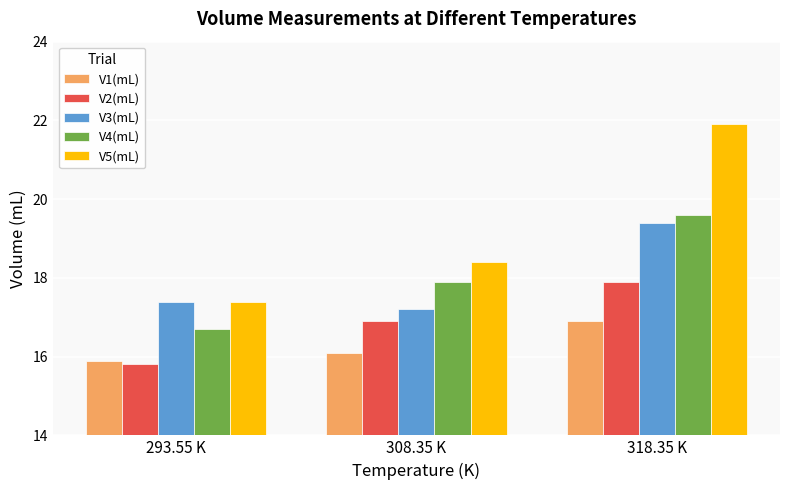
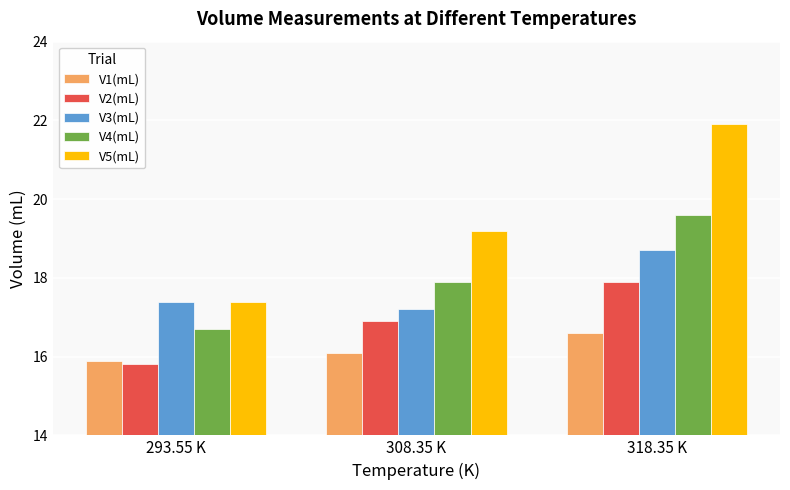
V5(mL), 308.35 K: 18.4 -> 19.2
V1(mL), 318.35 K: 16.9 -> 16.6
V3(mL), 318.35 K: 19.4 -> 18.7
